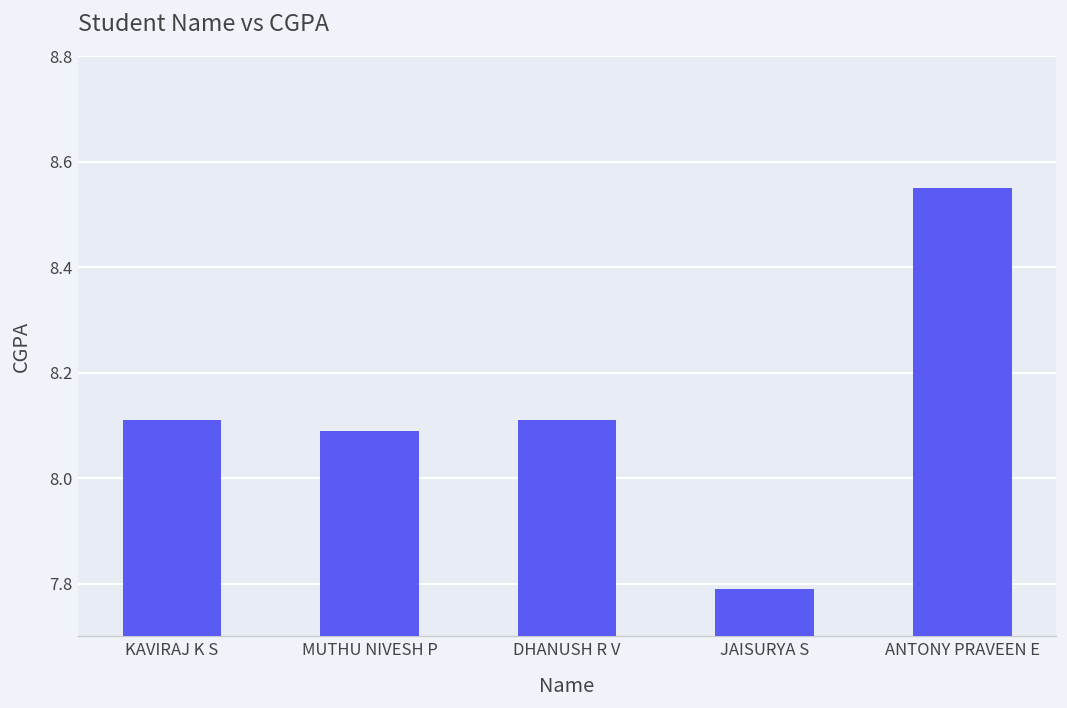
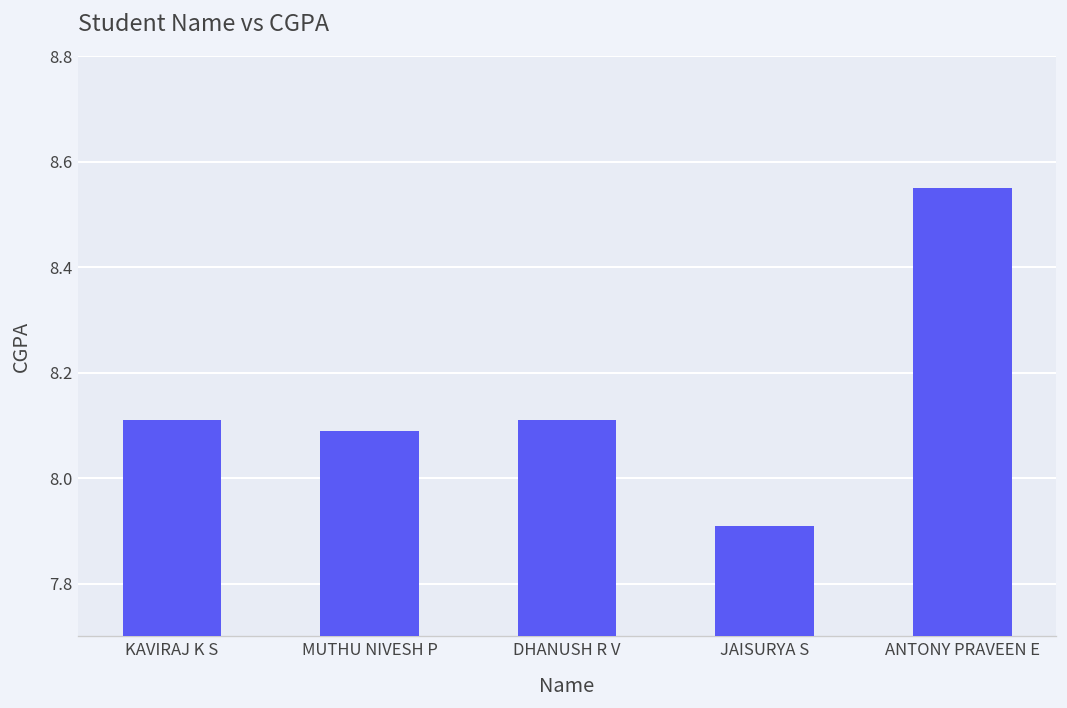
JAISURYA S: 7.79 -> 7.91
